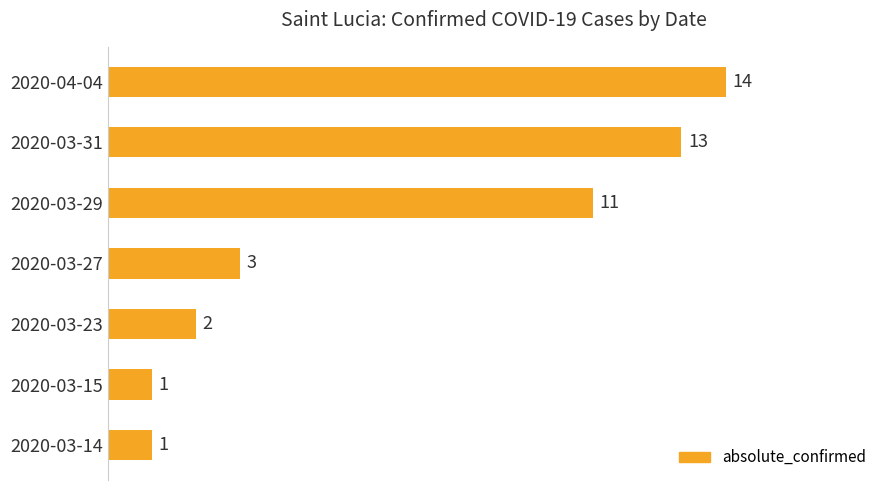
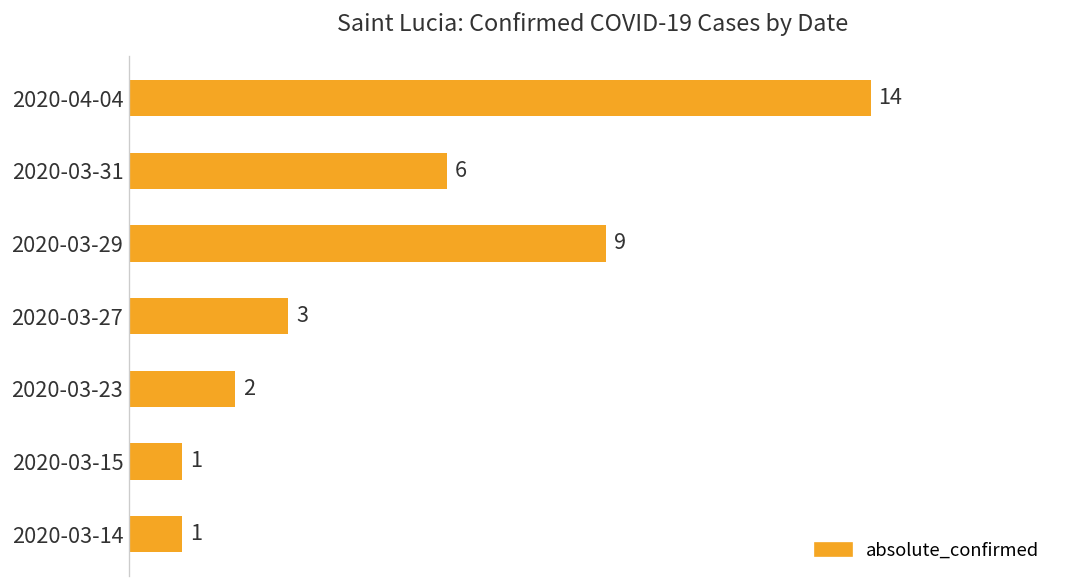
2020-03-31: 13 -> 6
2020-03-29: 11 -> 9
